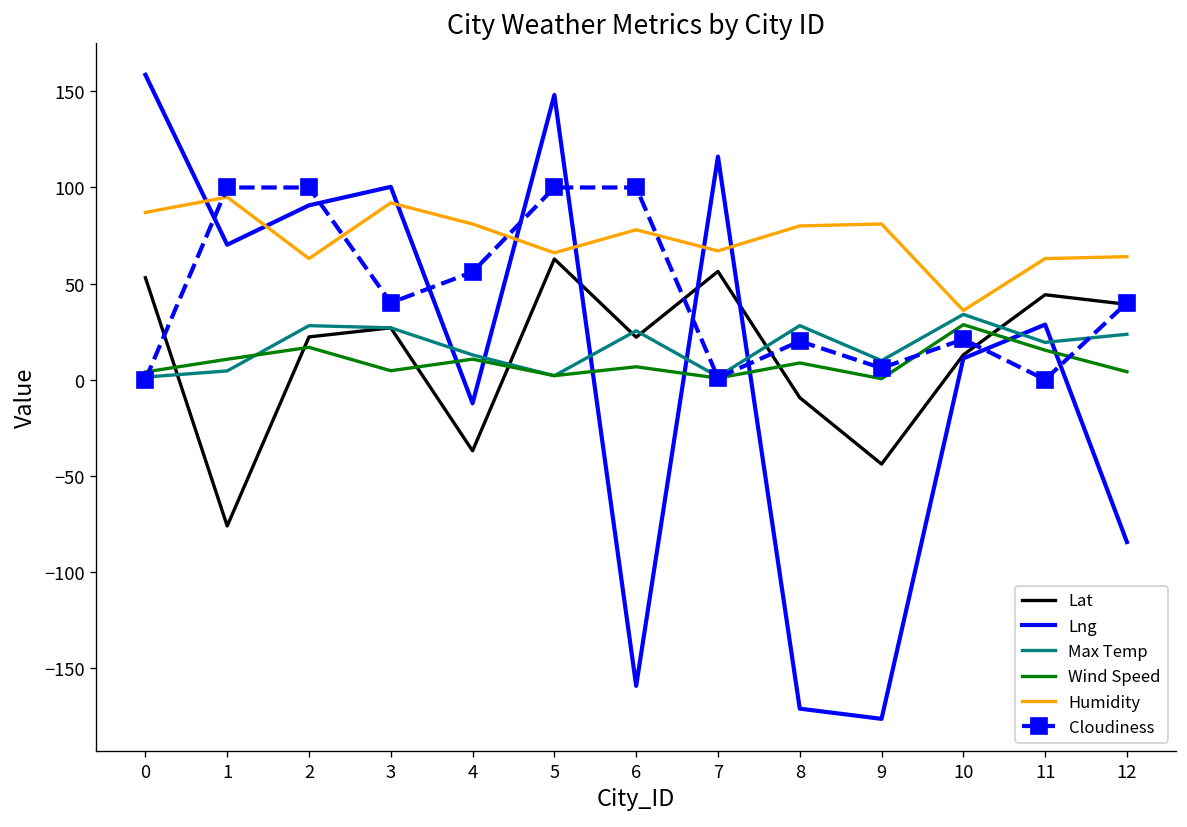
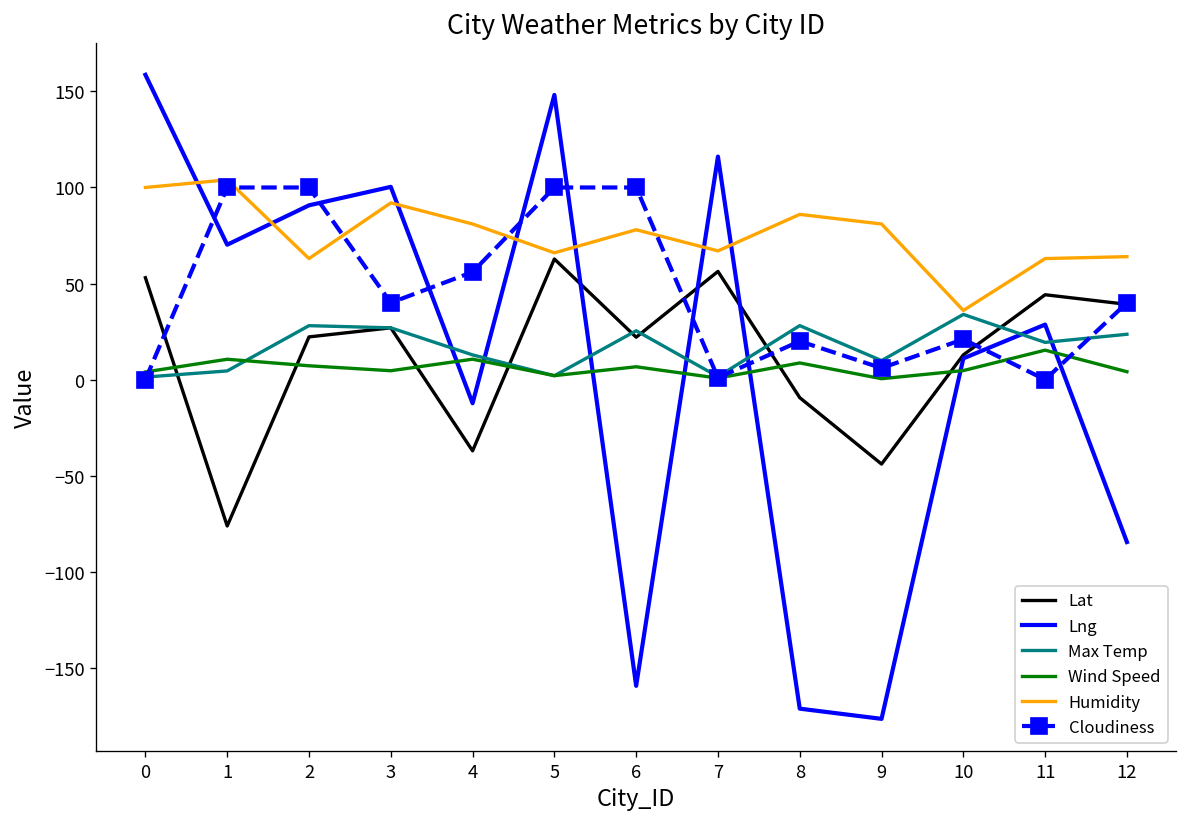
Humidity, 0: 87 -> 100
Humidity, 1: 95 -> 104
Wind Speed, 2: 17 -> 7
Humidity, 8: 80 -> 86
Wind Speed, 10: 29 -> 5
